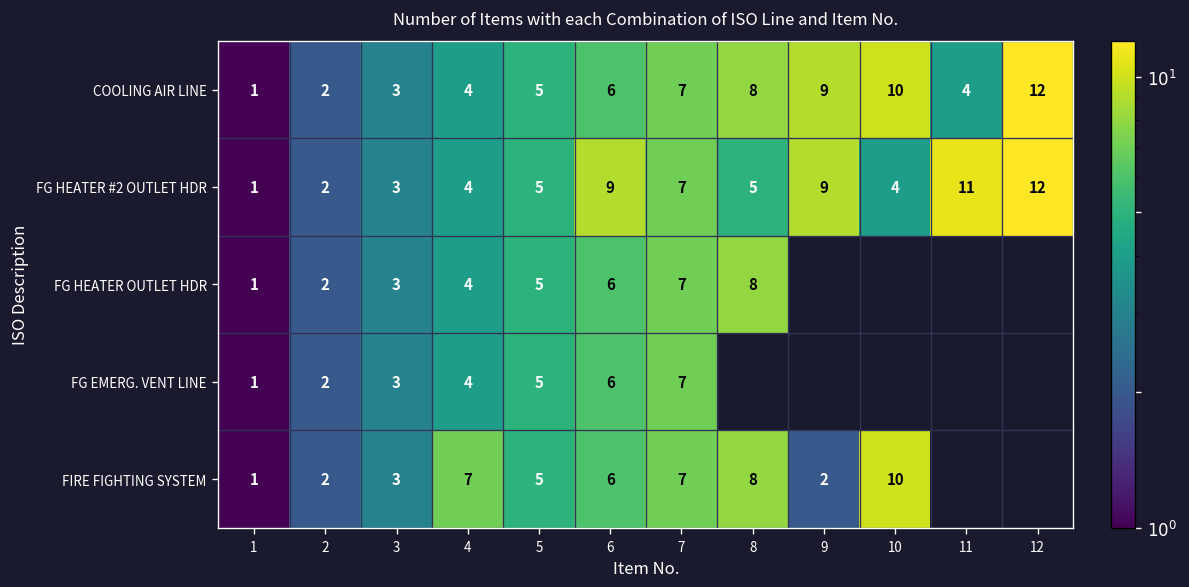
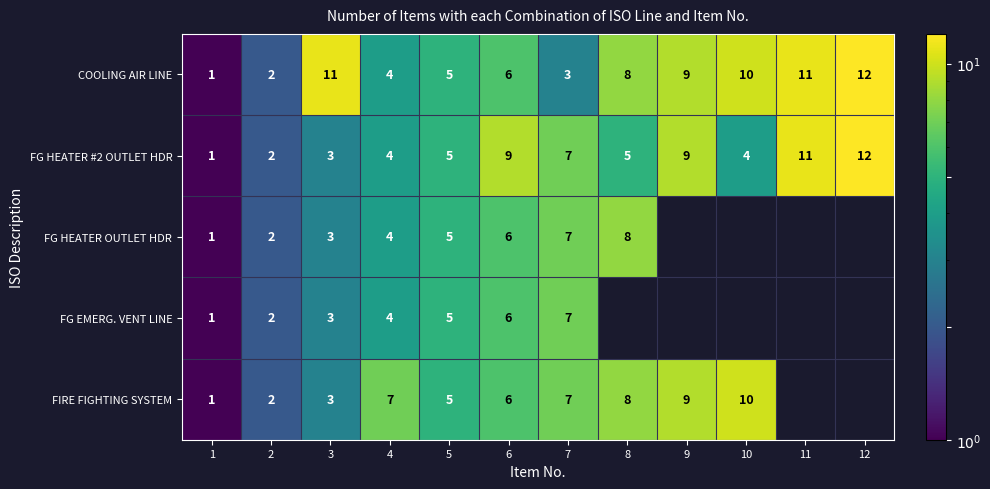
COOLING AIR LINE, 3: 3 -> 11
COOLING AIR LINE, 7: 7 -> 3
COOLING AIR LINE, 11: 4 -> 11
FIRE FIGHTING SYSTEM, 9: 2 -> 9
